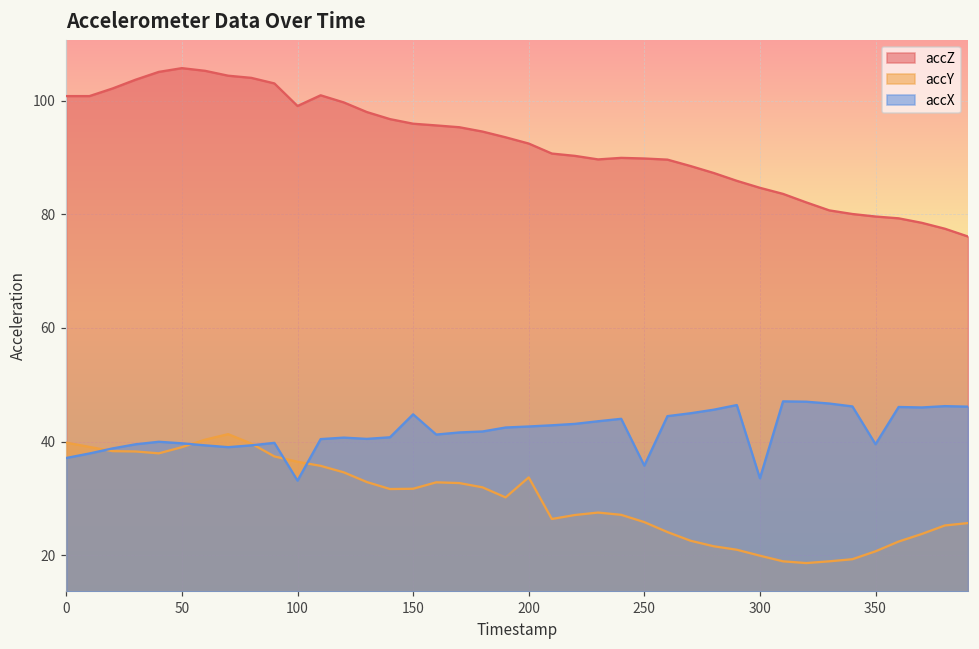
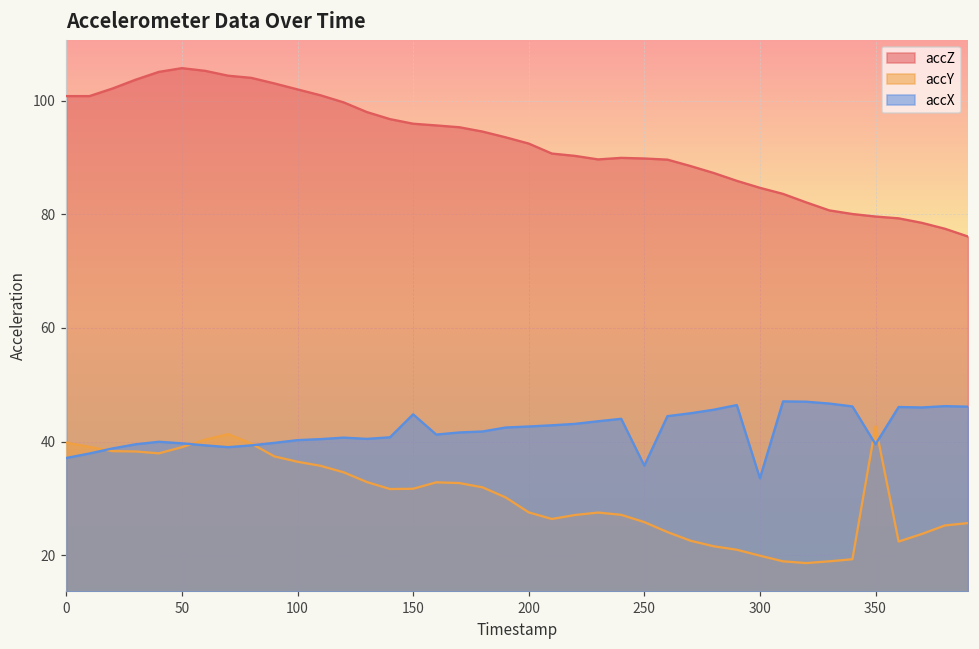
accZ, 100: 99 -> 102
accX, 100: 33 -> 40
accY, 200: 34 -> 28
accY, 350: 21 -> 43
